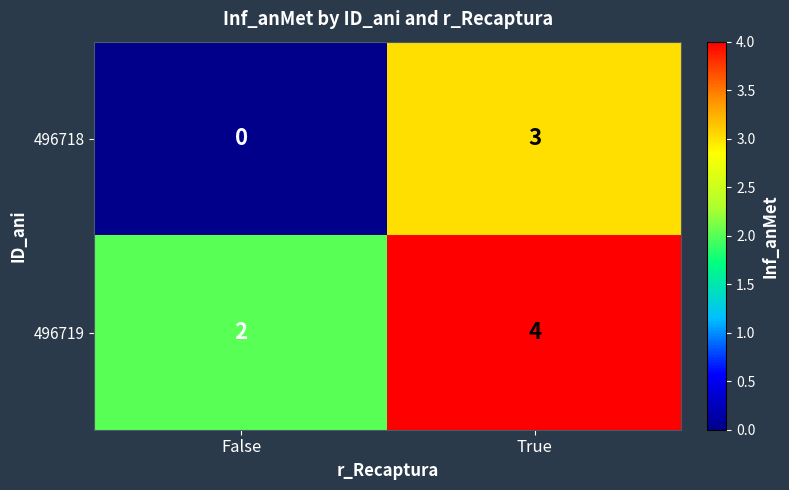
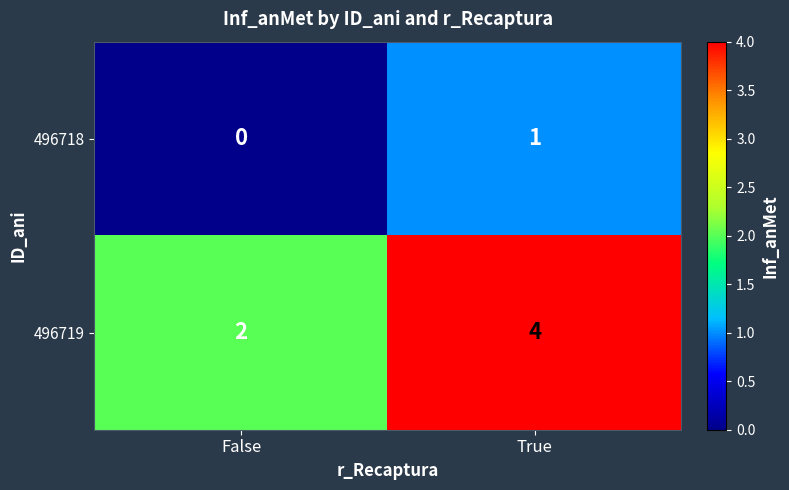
496718, True: 3 -> 1
